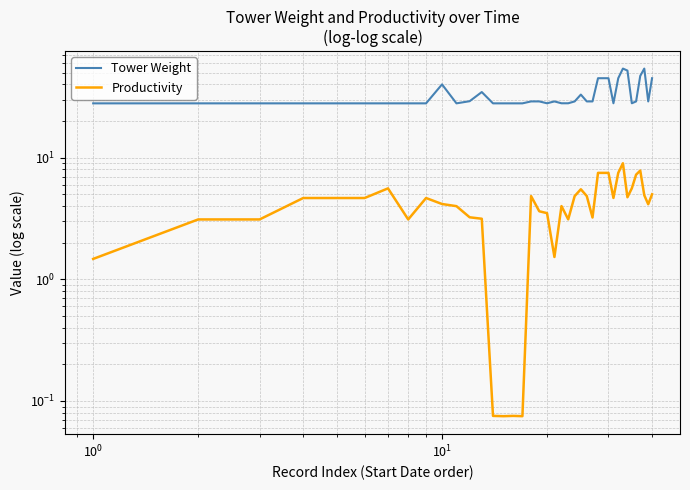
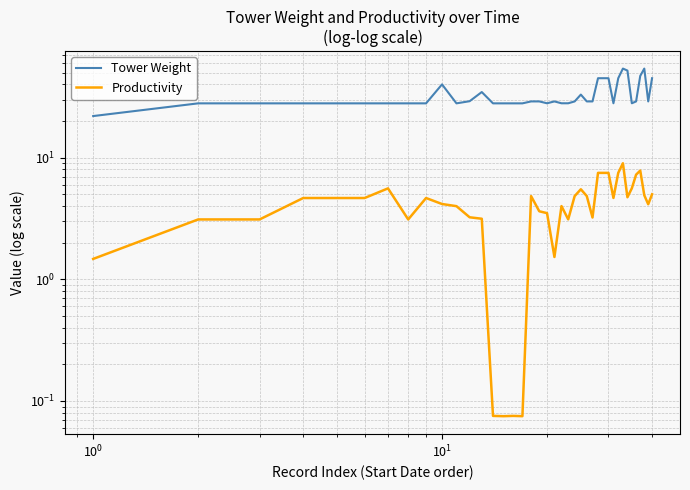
Tower Weight, 10^0: 28 -> 22
